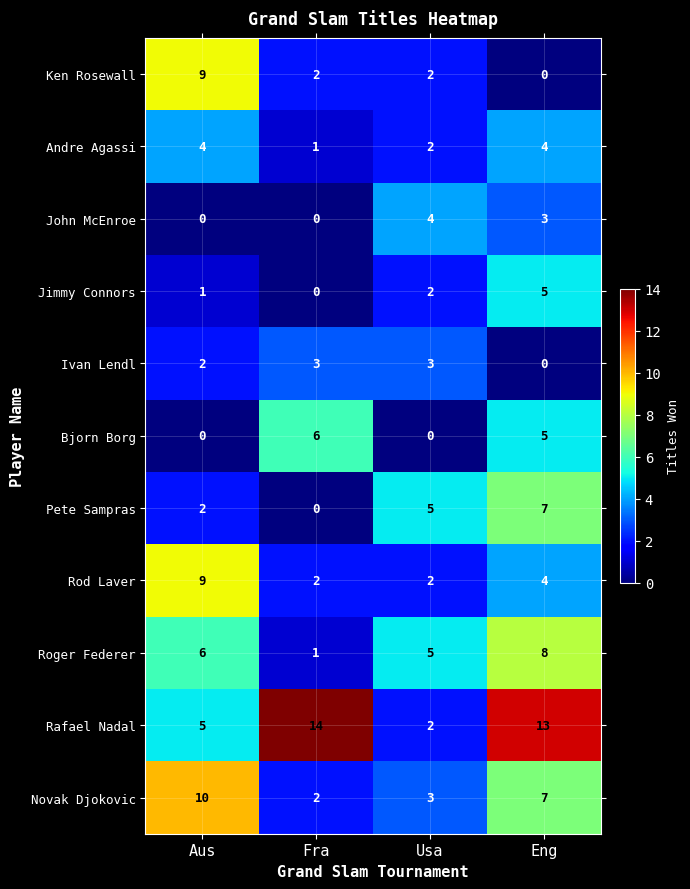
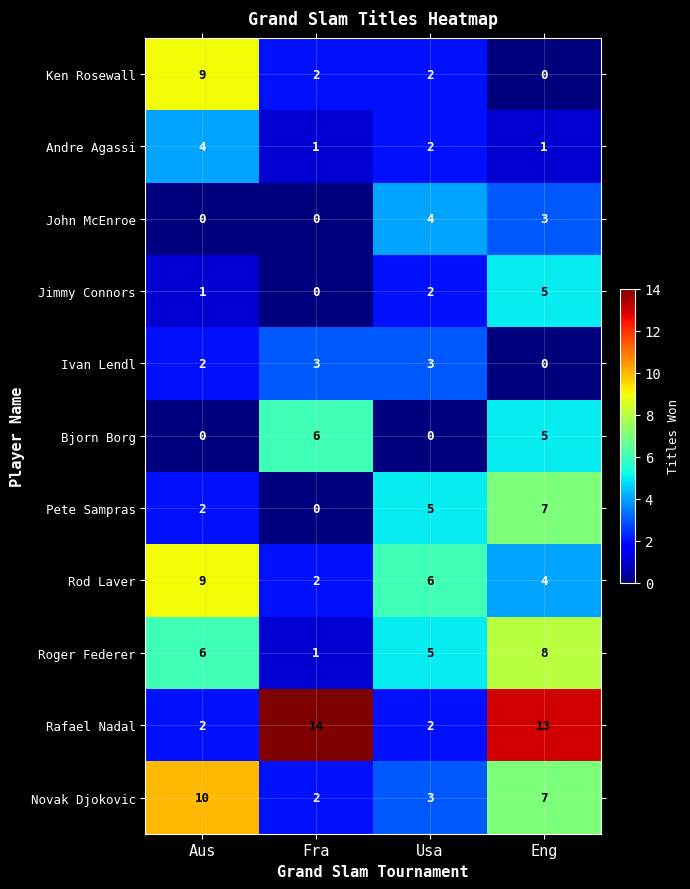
Andre Agassi, Eng: 4 -> 1
Rod Laver, Usa: 2 -> 6
Rafael Nadal, Aus: 5 -> 2
